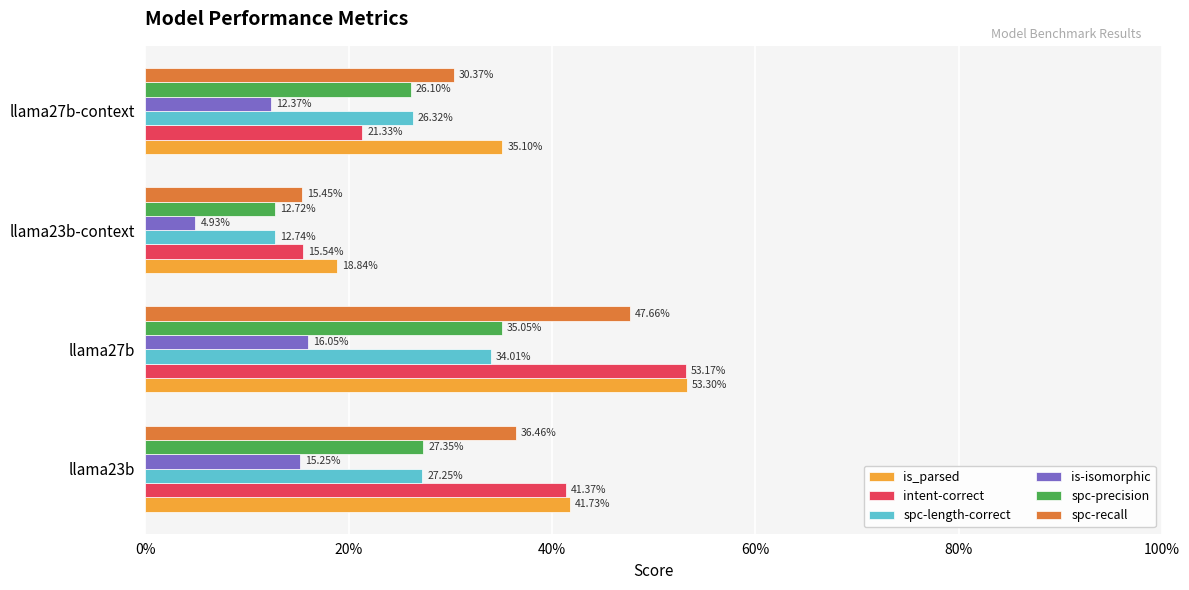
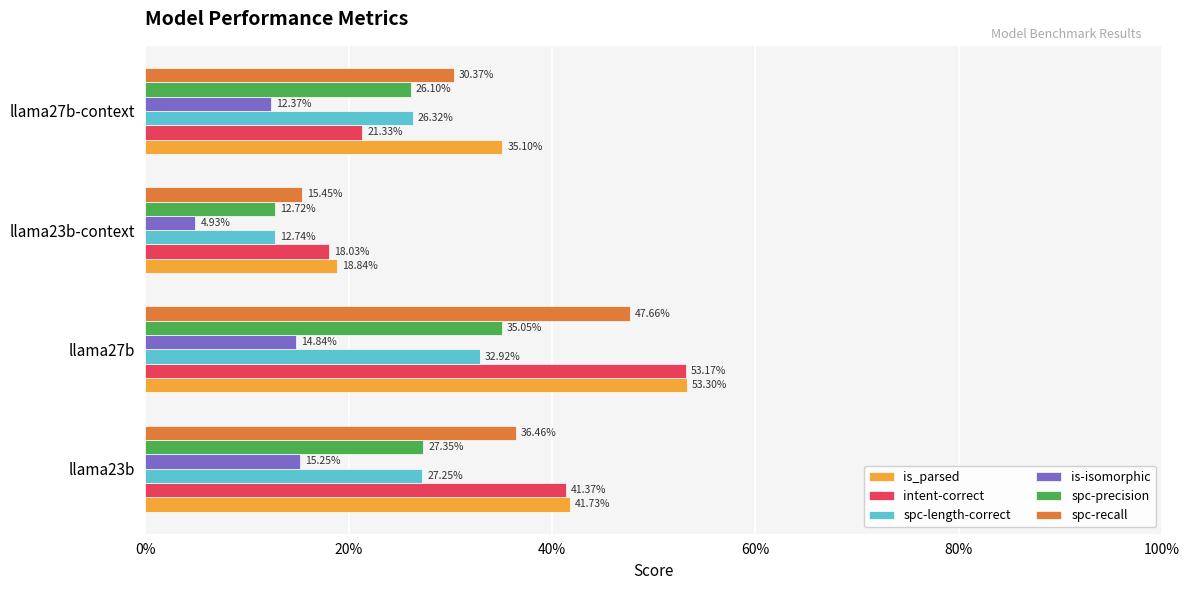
intent-correct, llama23b-context: 15.54% -> 18.03%
is-isomorphic, llama27b: 16.05% -> 14.84%
spc-length-correct, llama27b: 34.01% -> 32.92%
